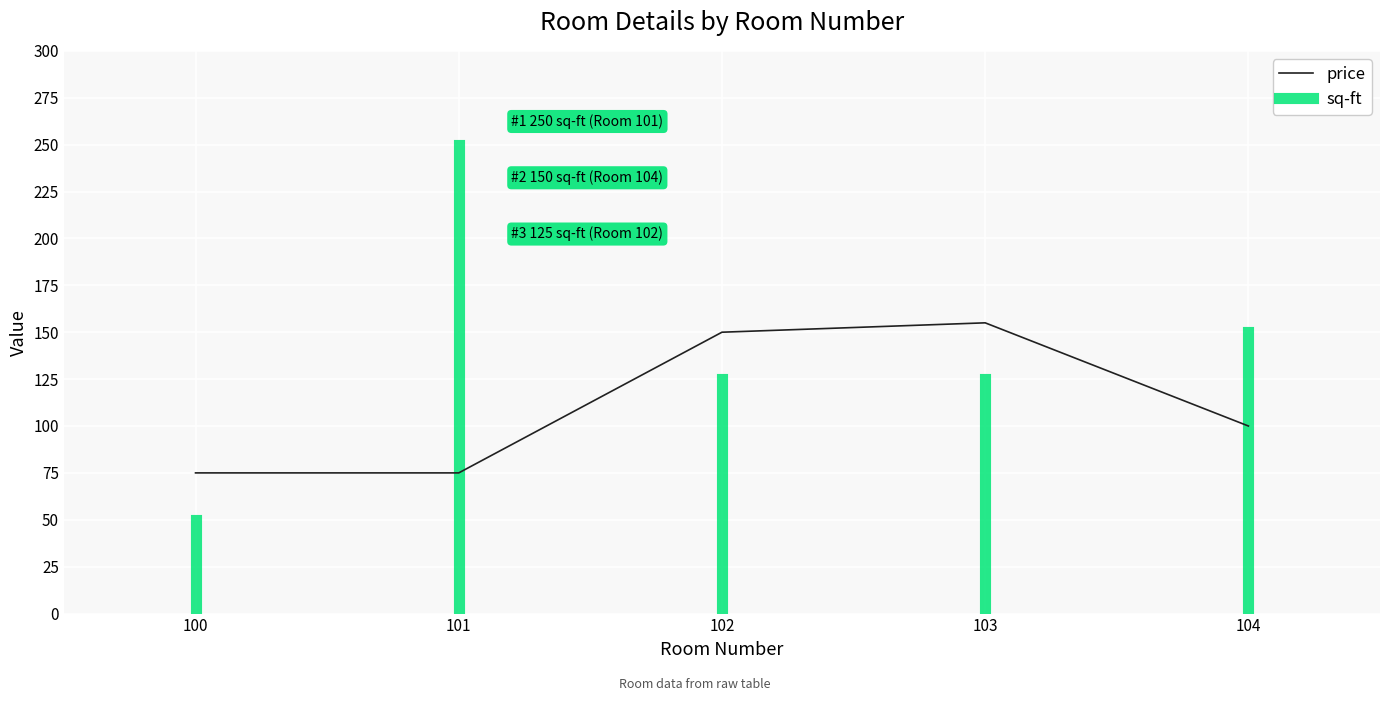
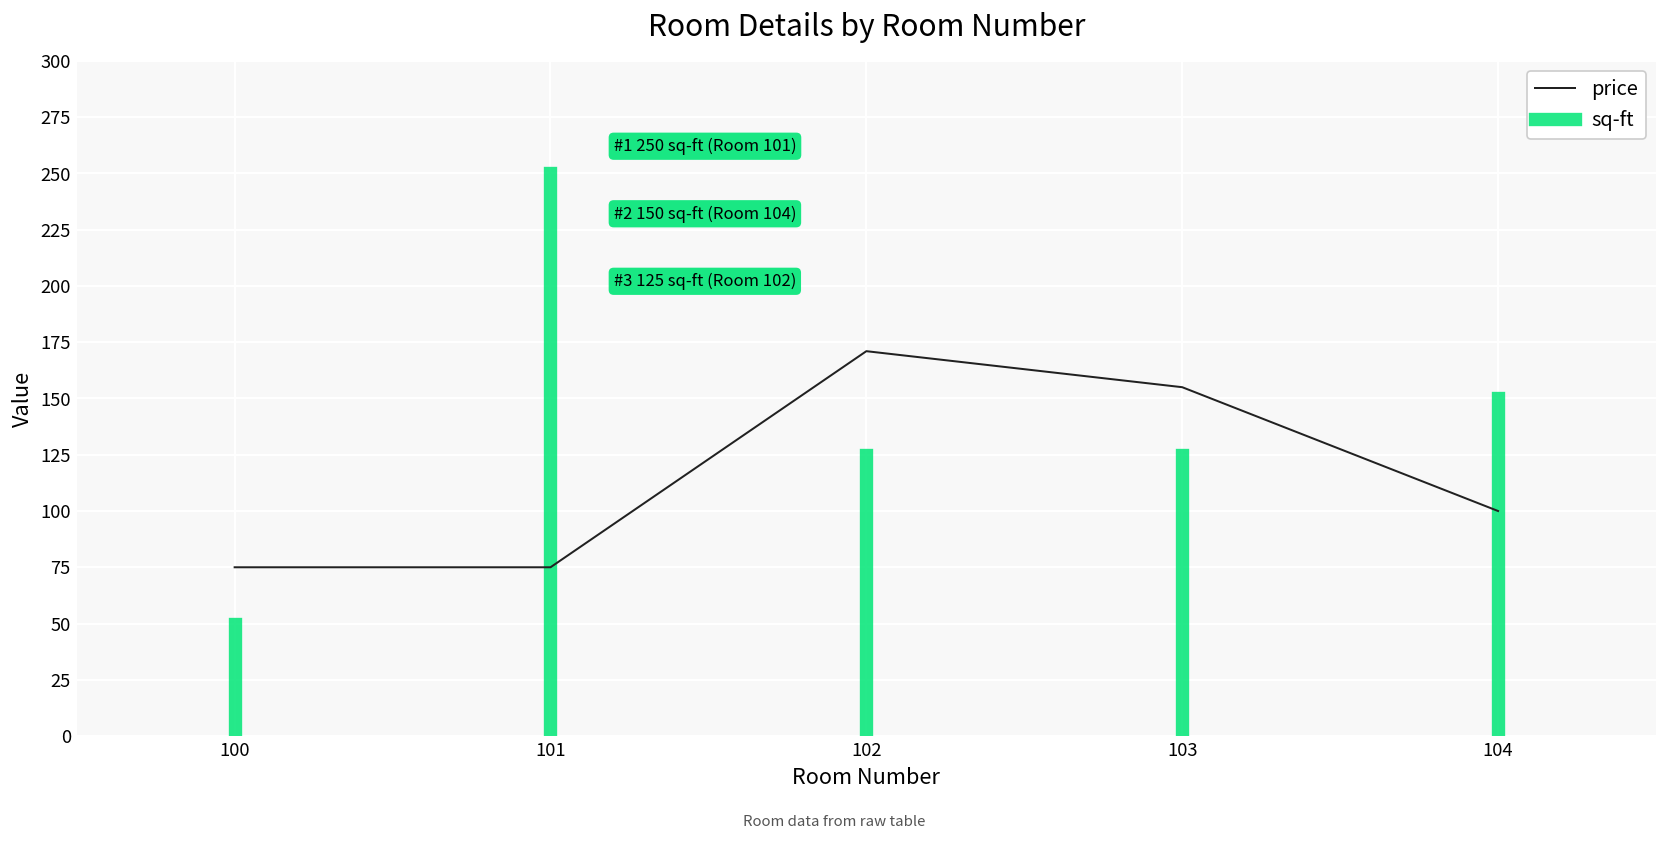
price, 102: 150 -> 171
